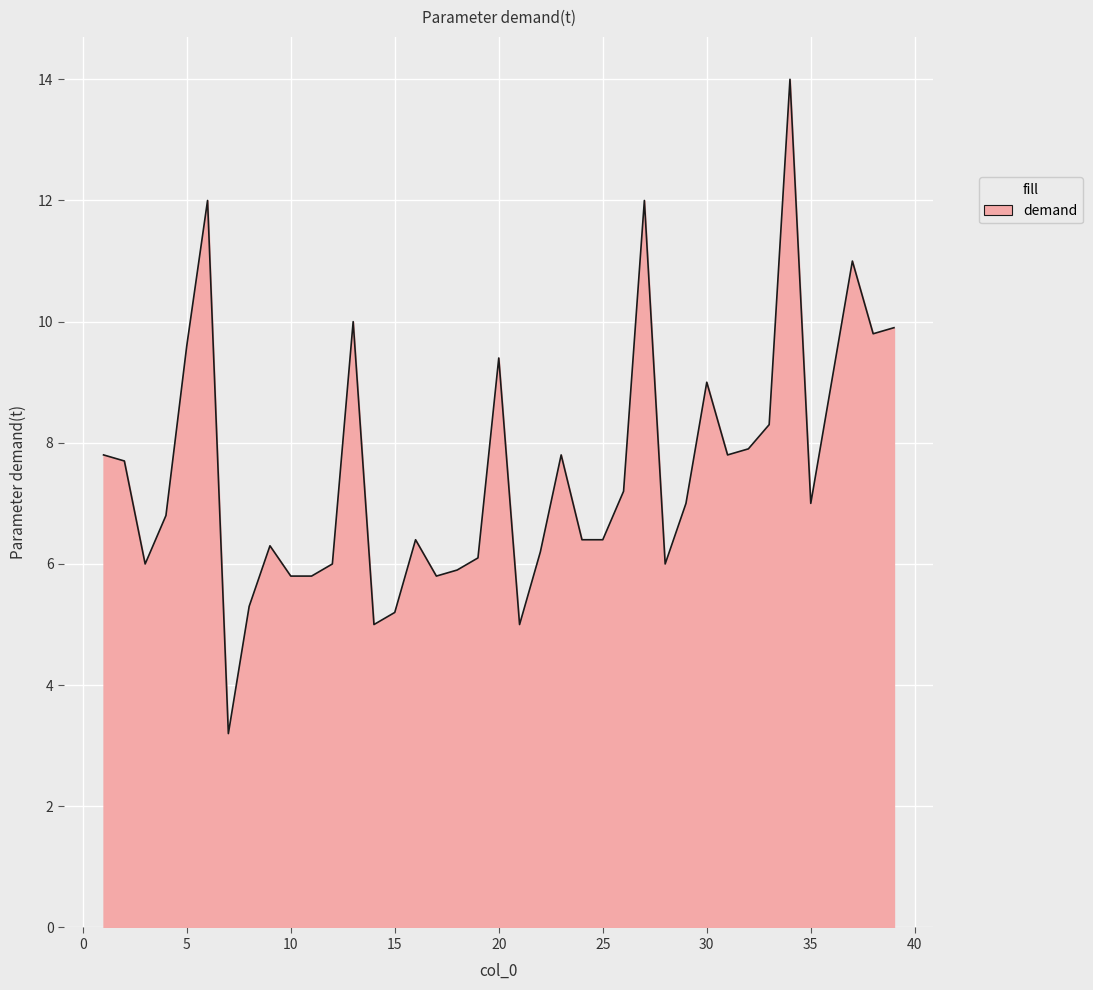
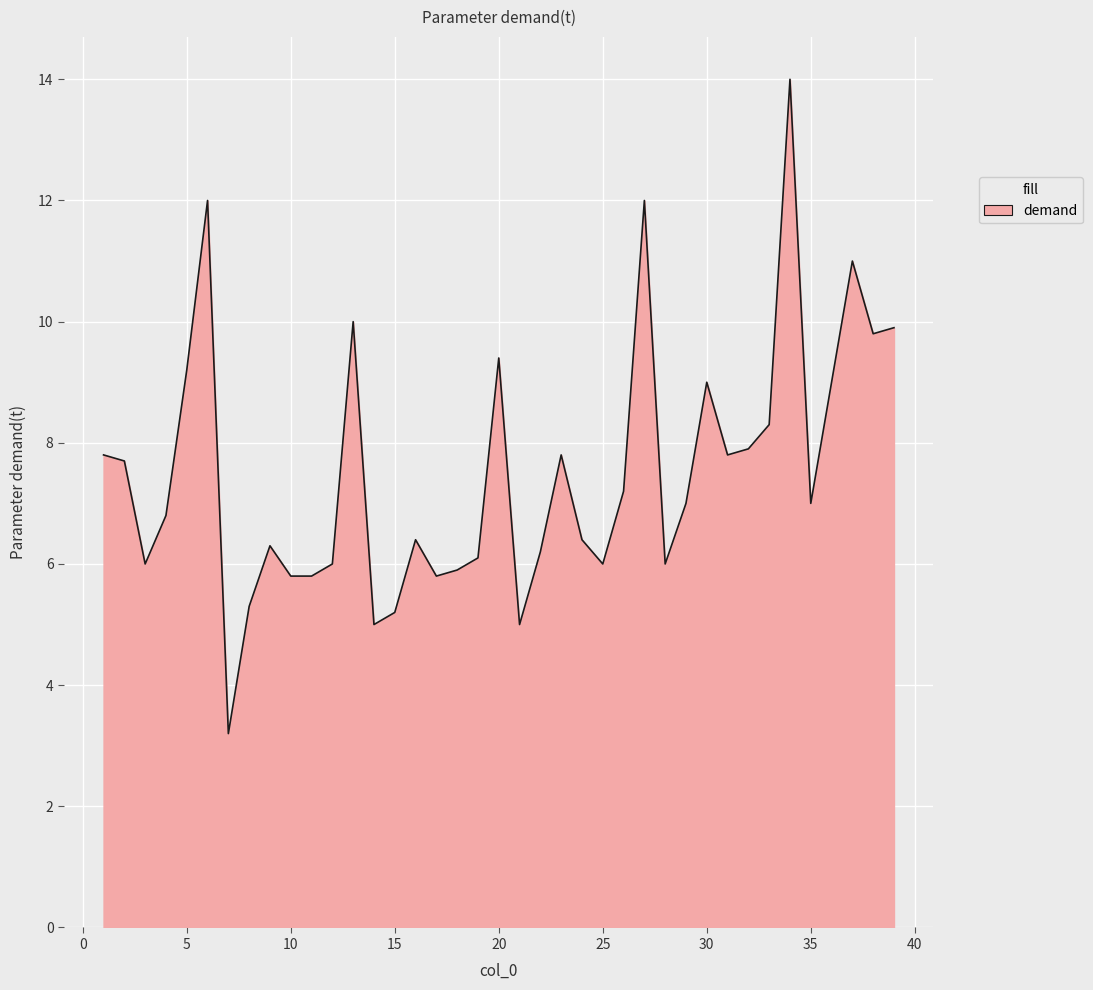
5: 9.6 -> 9.2
25: 6.4 -> 6.0
